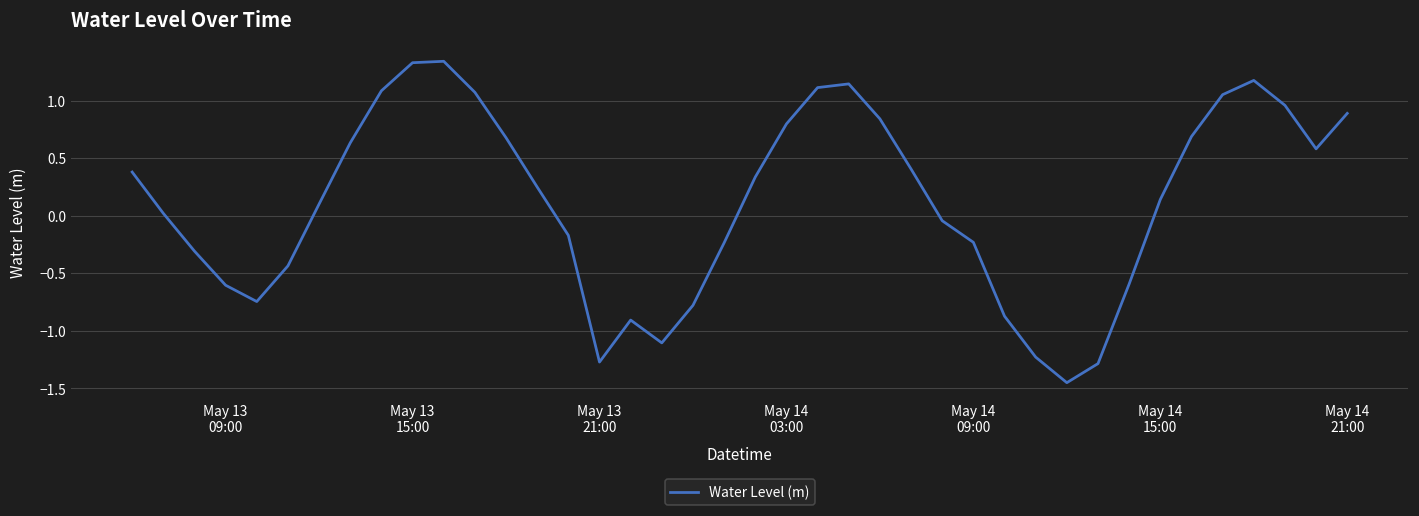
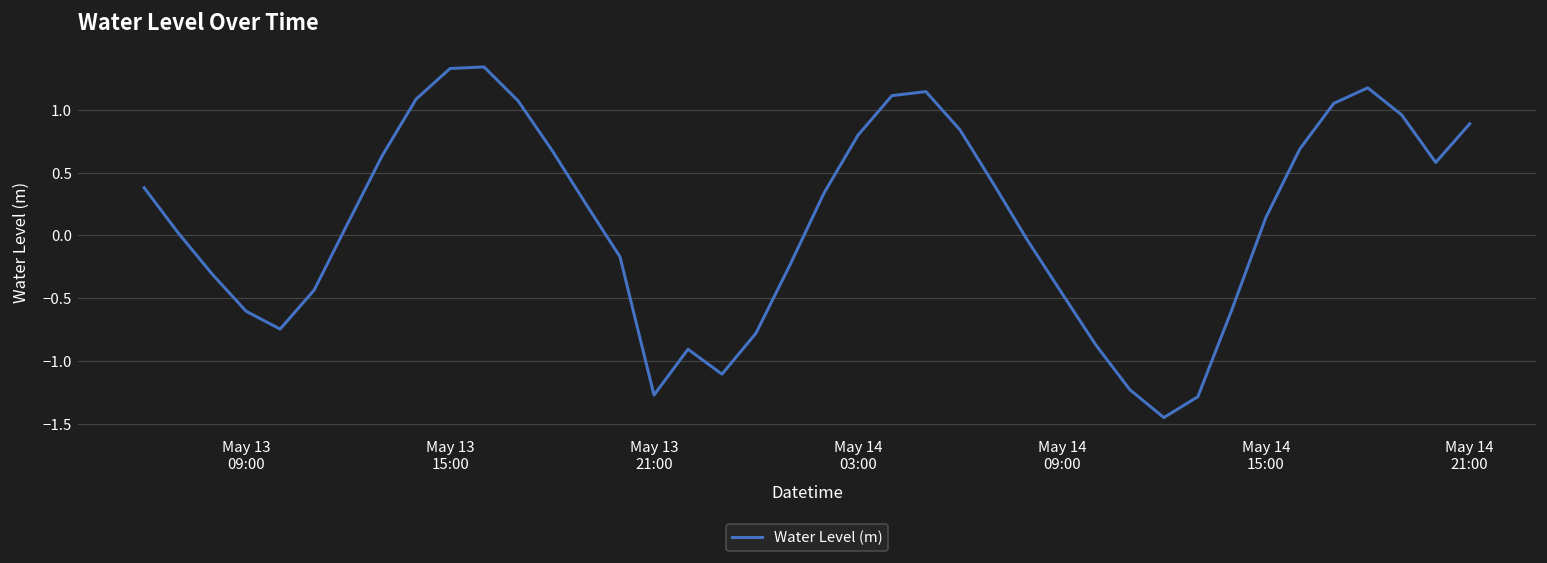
May 14 09:00: -0.23 -> -0.46
